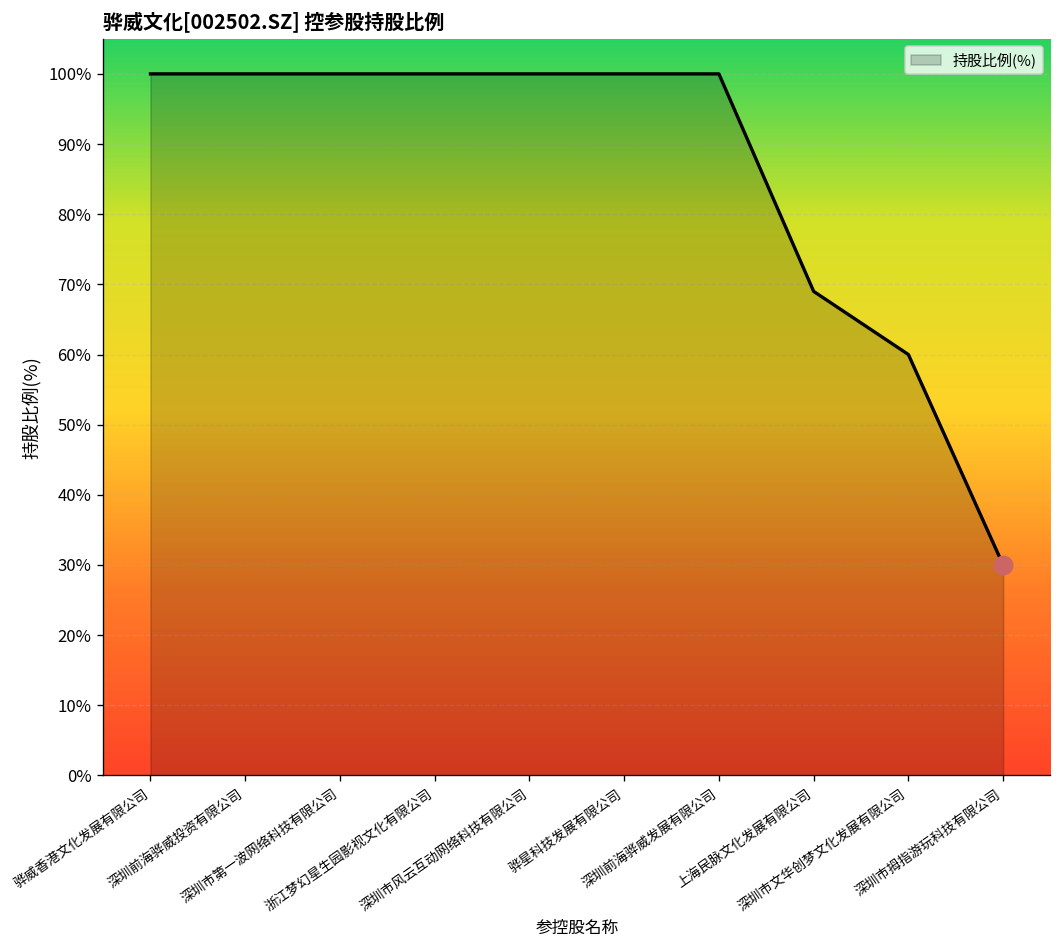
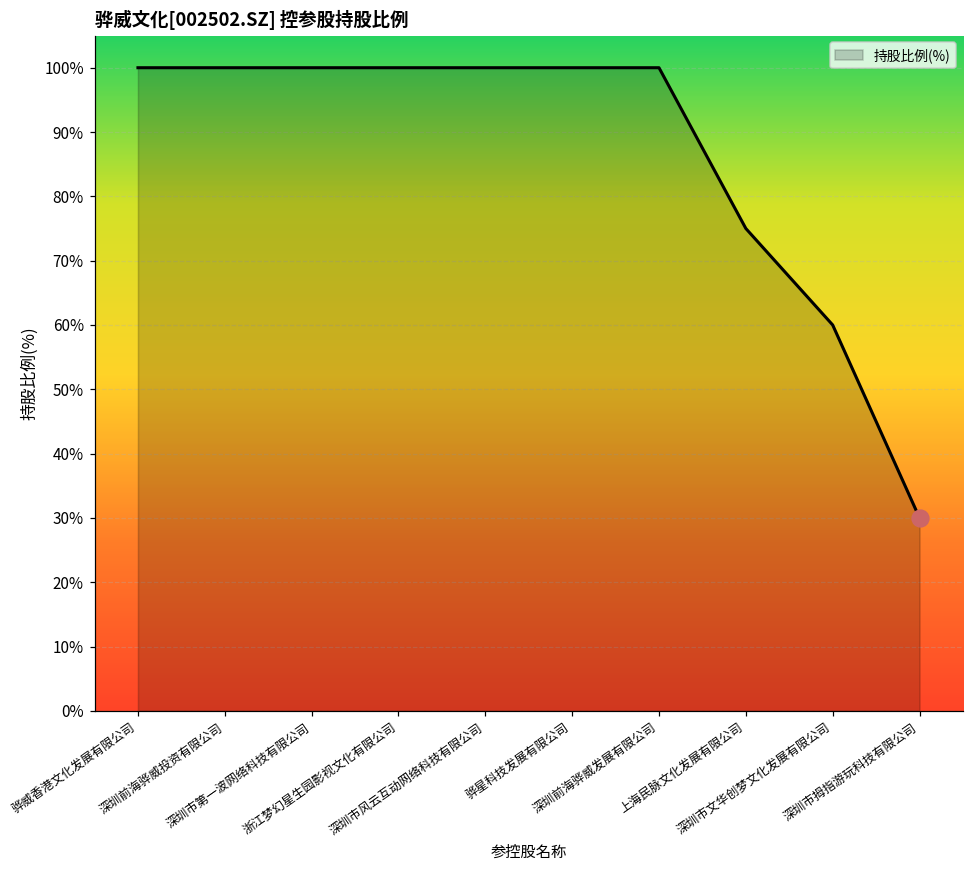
持股比例(%), 上海民脉文化发展有限公司: 69% -> 75%
